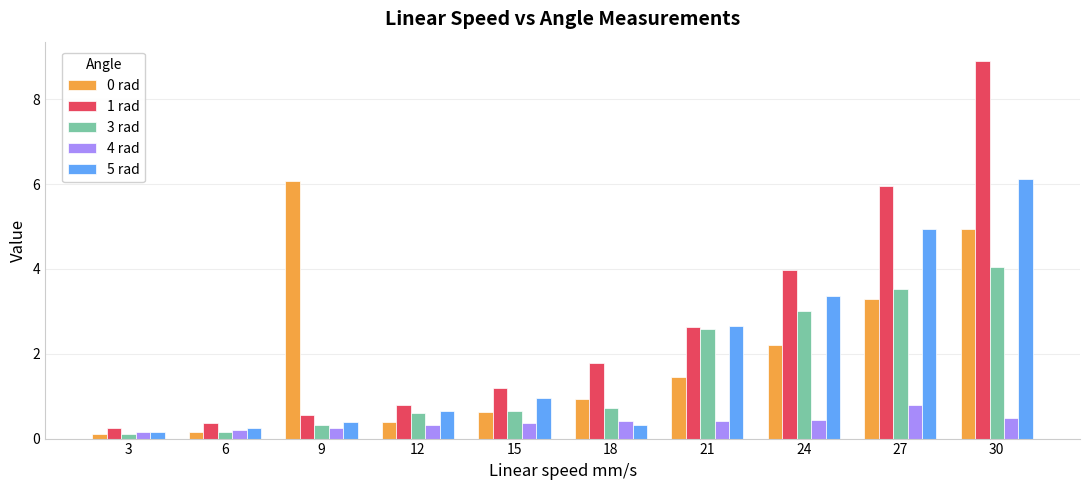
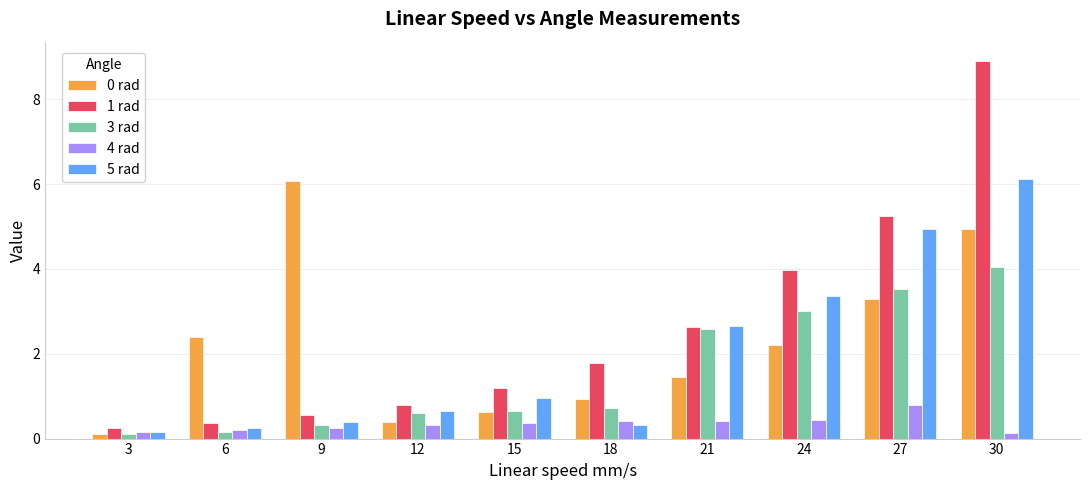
0 rad, 6: 0.2 -> 2.4
1 rad, 27: 6.0 -> 5.2
4 rad, 30: 0.5 -> 0.1
